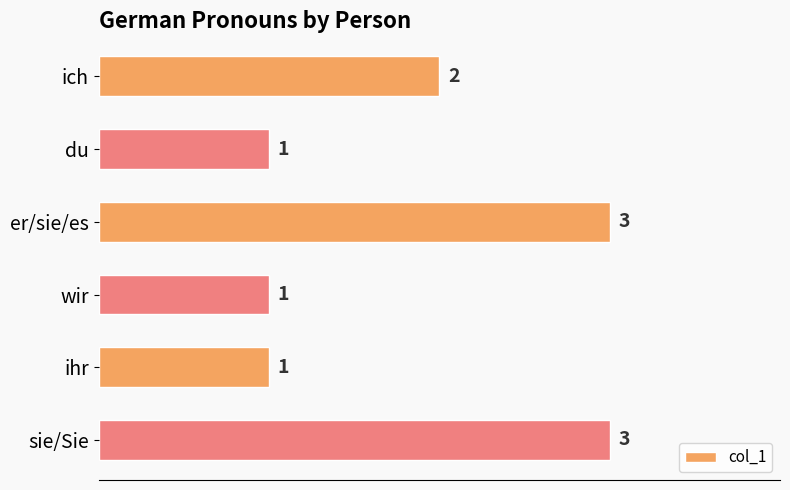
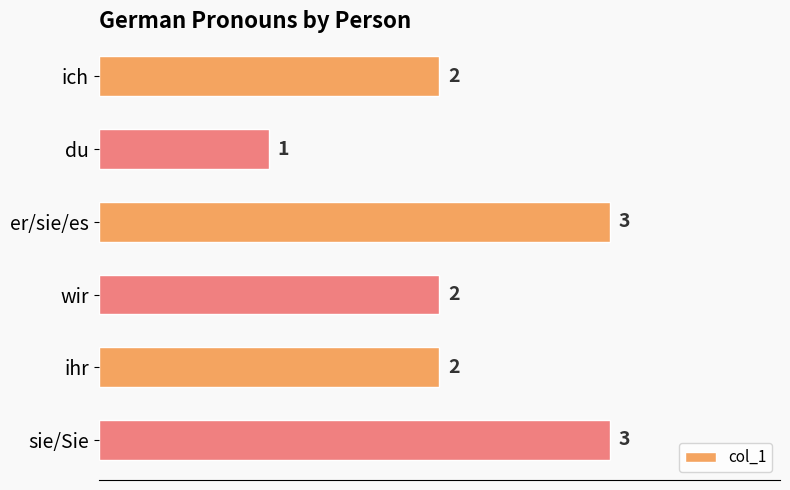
wir: 1 -> 2
ihr: 1 -> 2
